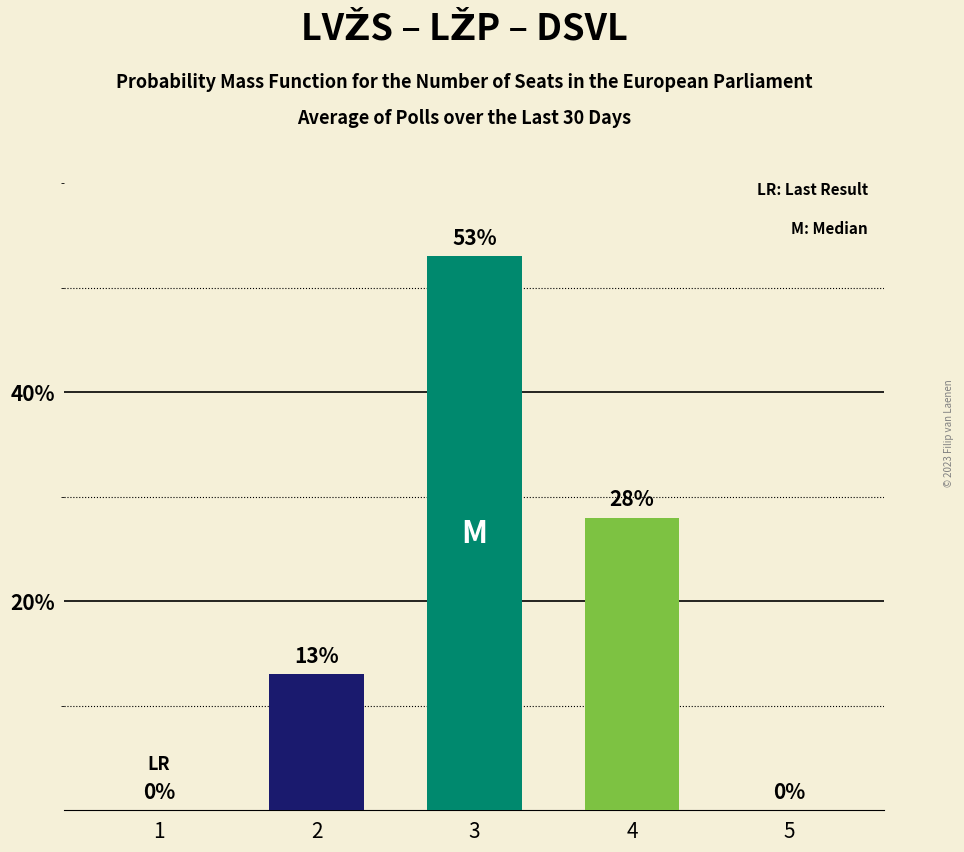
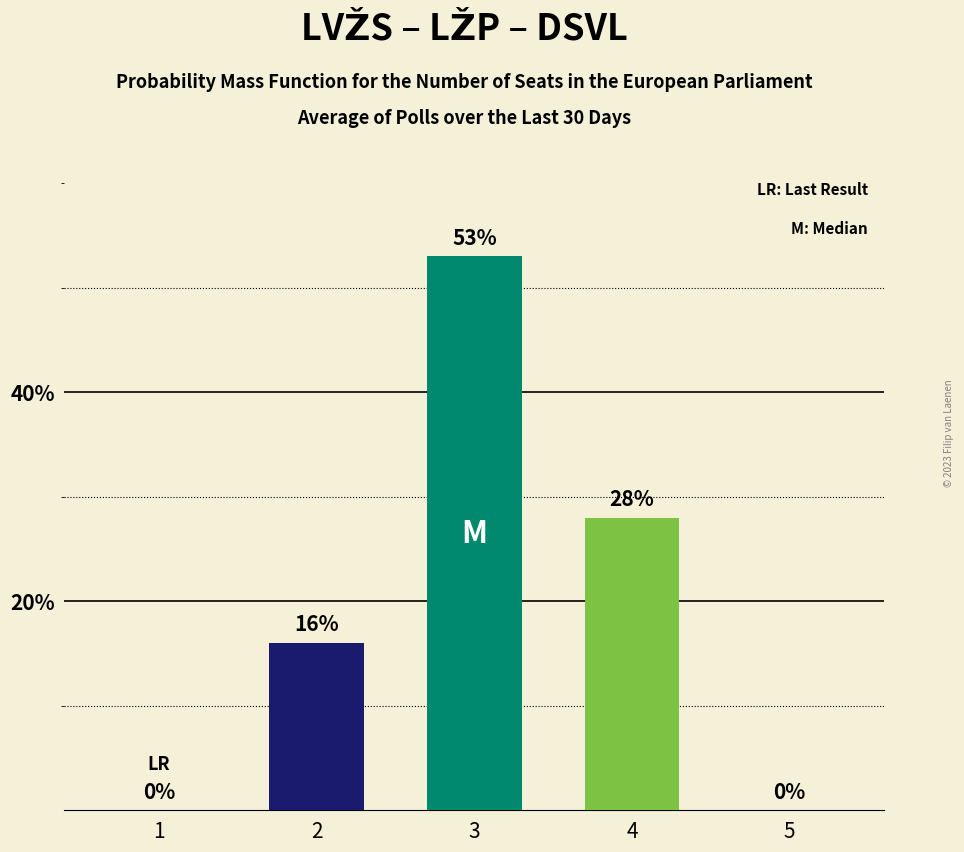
2: 13% -> 16%
